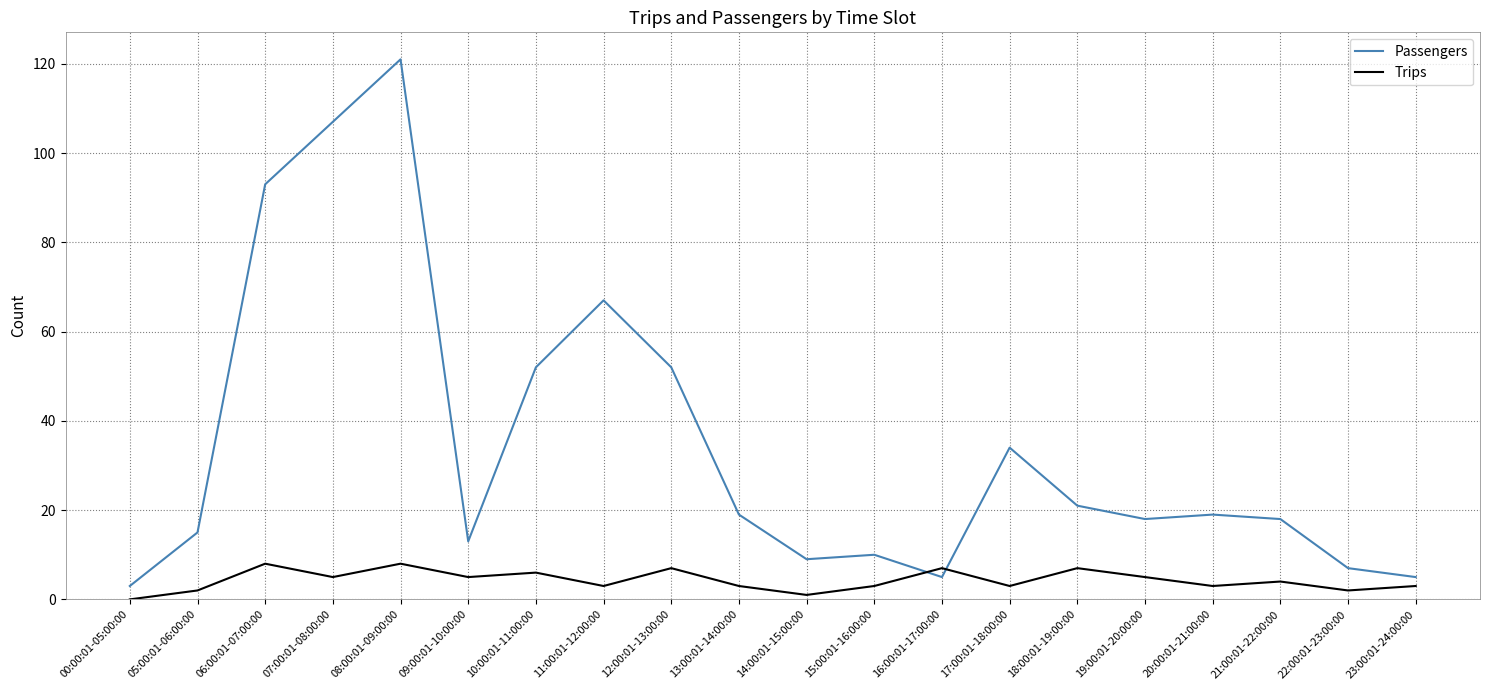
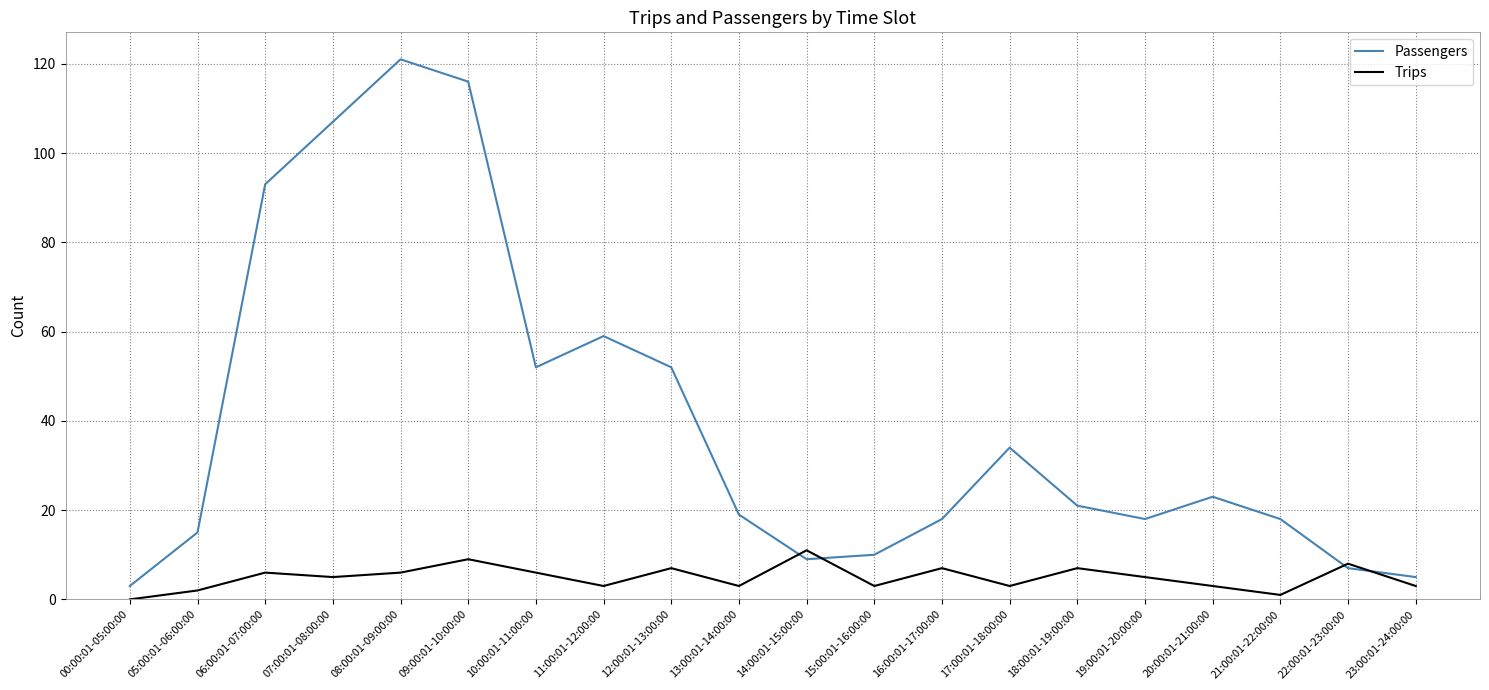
Trips, 06:00:01-07:00:00: 8 -> 6
Trips, 08:00:01-09:00:00: 8 -> 6
Passengers, 09:00:01-10:00:00: 13 -> 116
Trips, 09:00:01-10:00:00: 5 -> 9
Passengers, 11:00:01-12:00:00: 67 -> 59
Trips, 14:00:01-15:00:00: 1 -> 11
Passengers, 16:00:01-17:00:00: 5 -> 18
Passengers, 20:00:01-21:00:00: 19 -> 23
Trips, 21:00:01-22:00:00: 4 -> 1
Trips, 22:00:01-23:00:00: 2 -> 8
